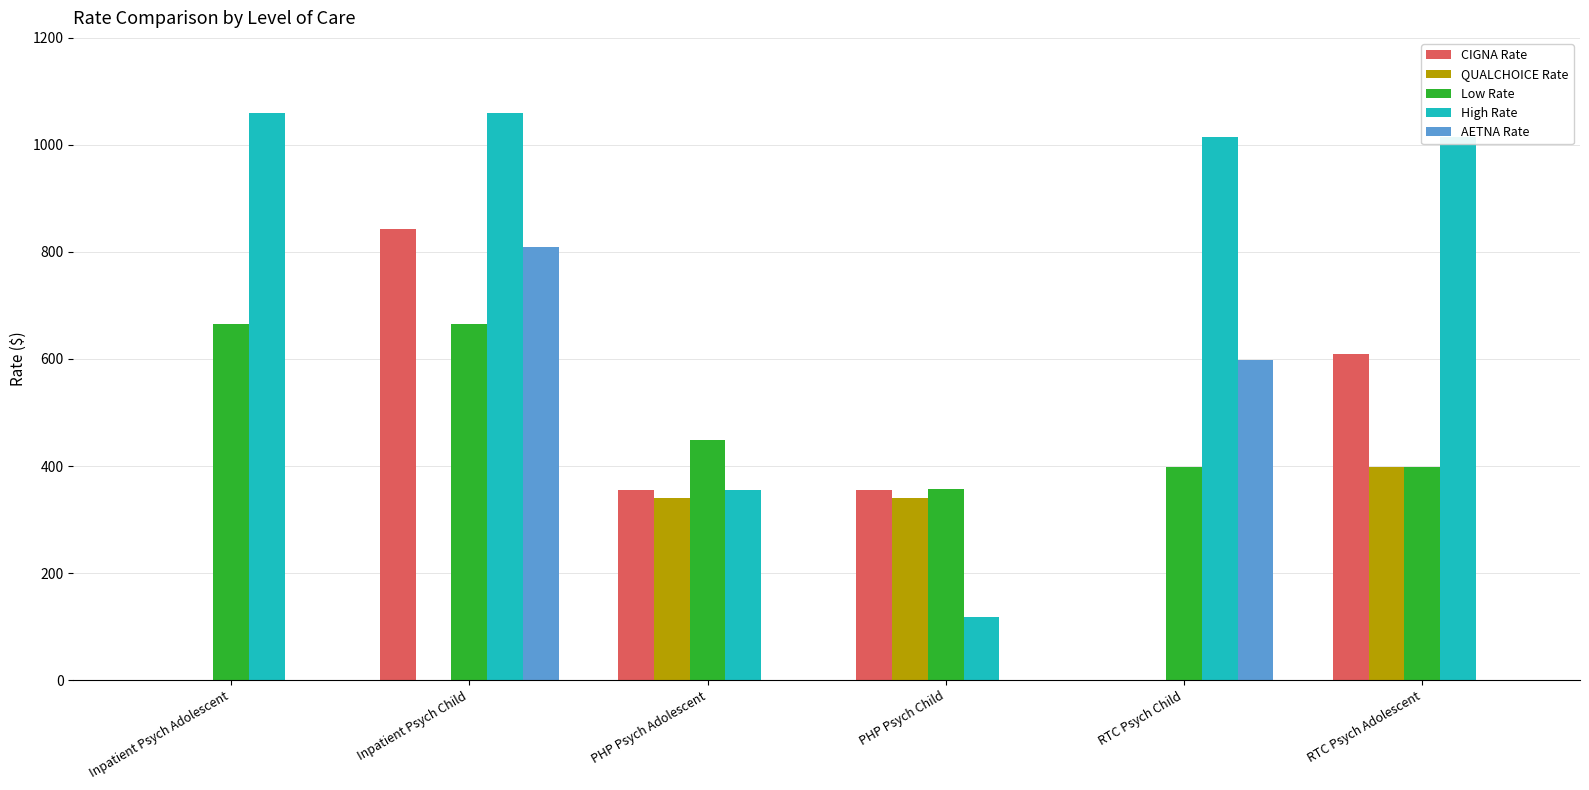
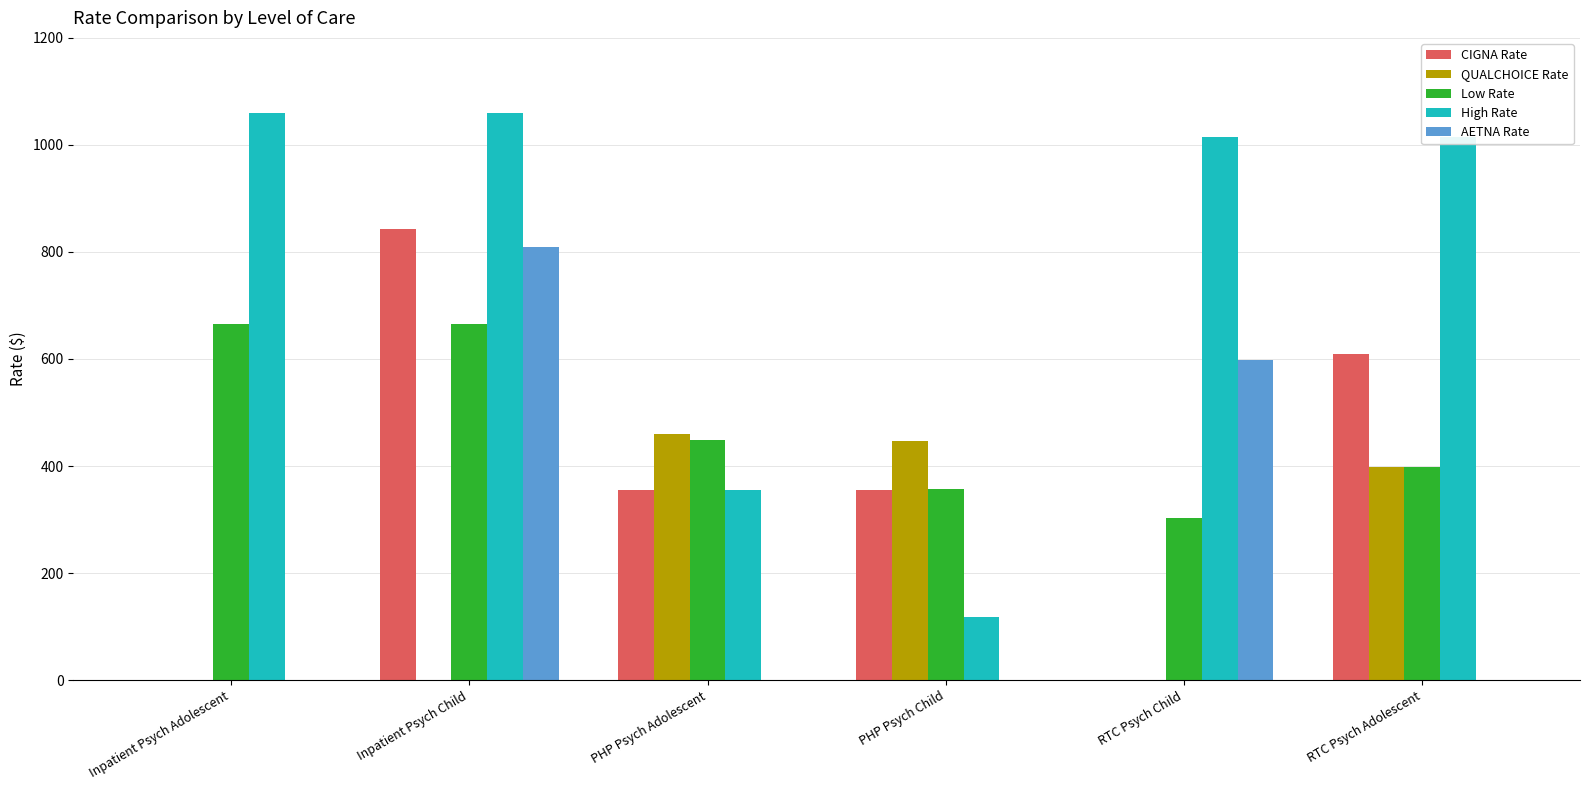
QUALCHOICE Rate, PHP Psych Adolescent: 340 -> 460
QUALCHOICE Rate, PHP Psych Child: 340 -> 450
Low Rate, RTC Psych Child: 400 -> 300
